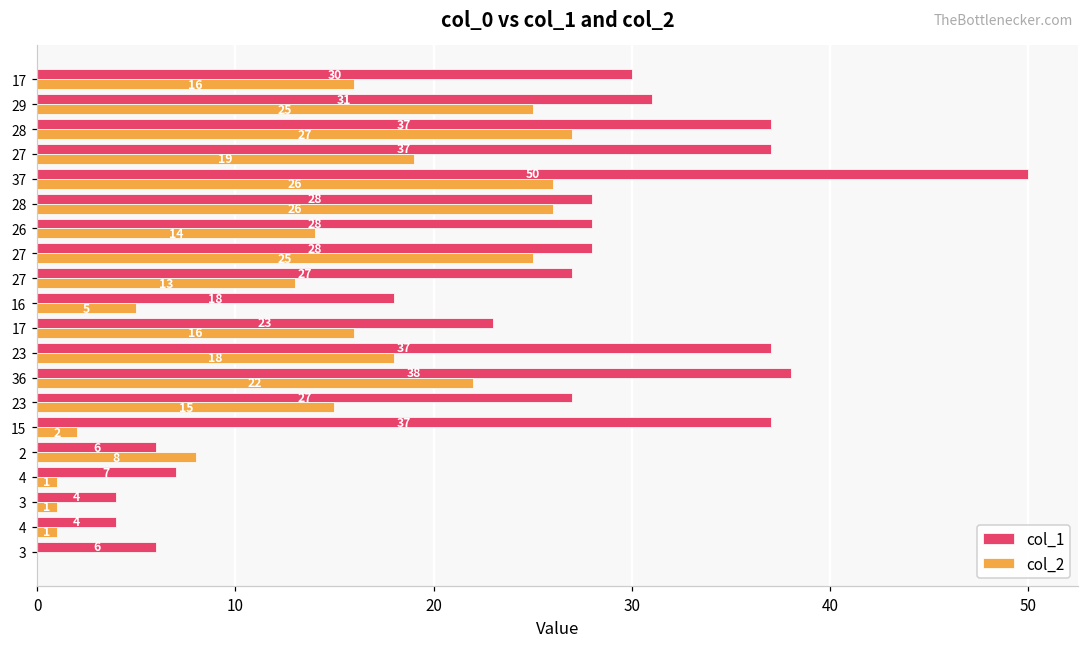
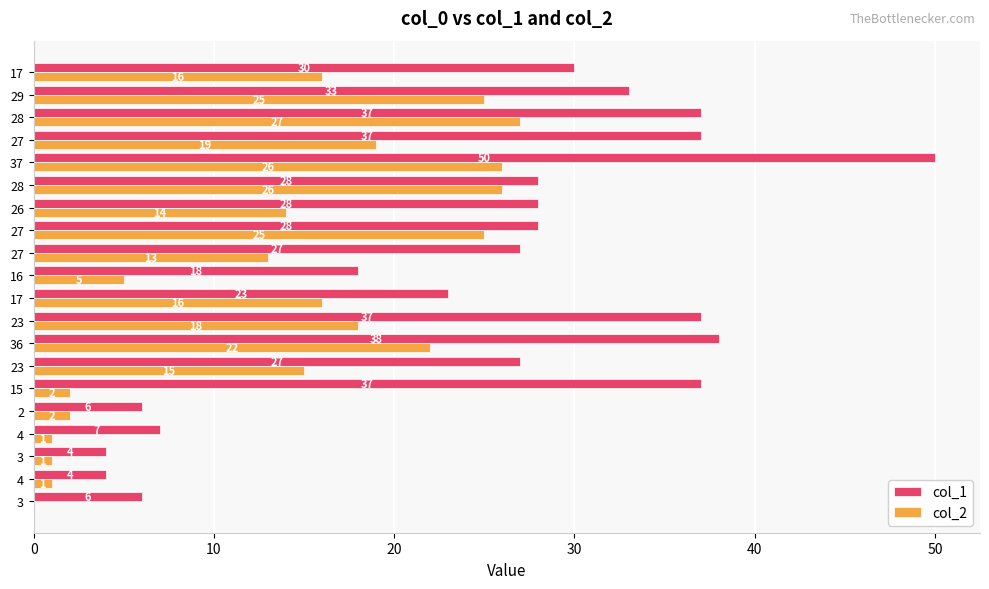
col_1, 29: 31 -> 33
col_2, 2: 8 -> 2
